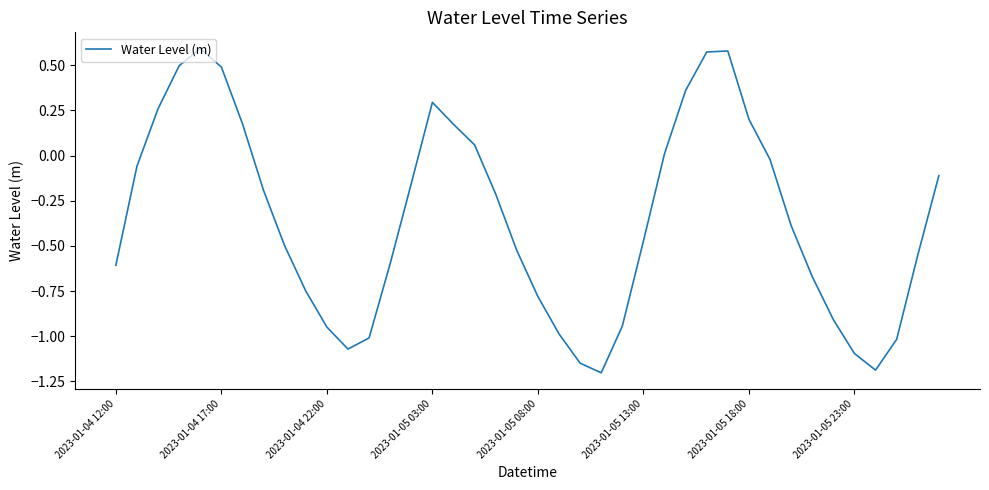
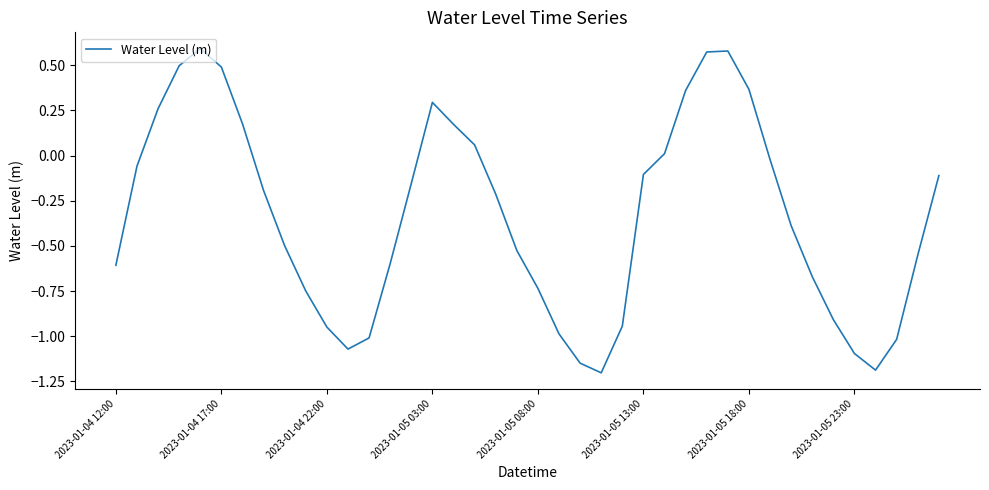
2023-01-05 08:00: -0.78 -> -0.74
2023-01-05 13:00: -0.47 -> -0.10
2023-01-05 18:00: 0.20 -> 0.37
